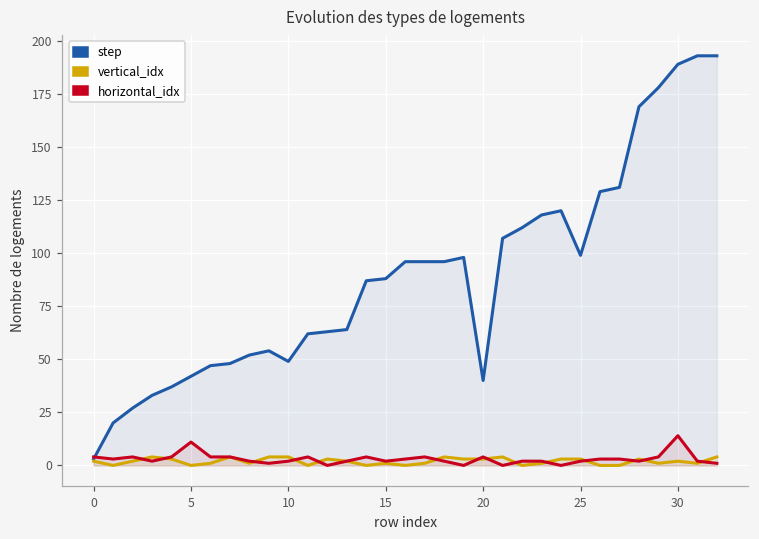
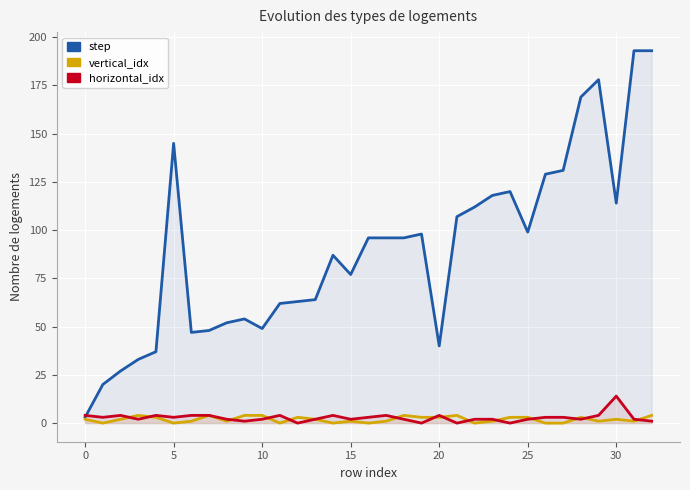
step, 5: 42 -> 145
horizontal_idx, 5: 11 -> 3
step, 15: 88 -> 77
step, 30: 189 -> 114
